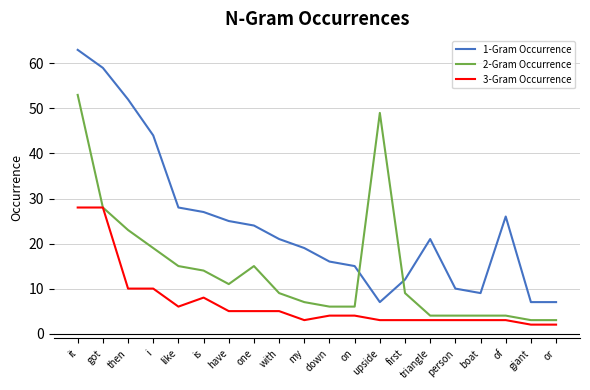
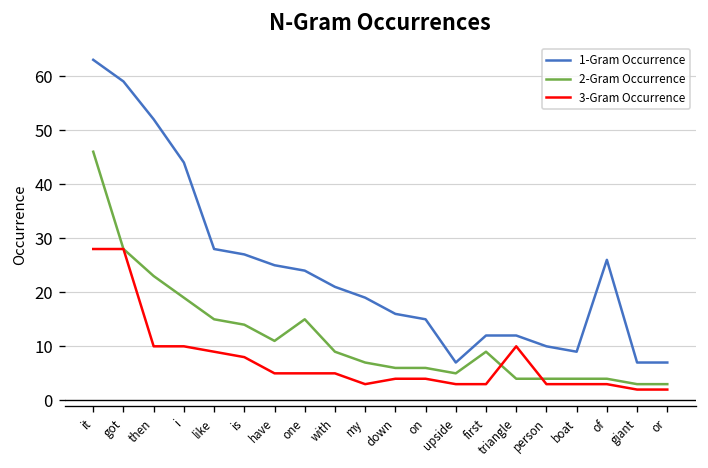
2-Gram Occurrence, it: 53 -> 46
3-Gram Occurrence, like: 6 -> 9
2-Gram Occurrence, upside: 49 -> 5
1-Gram Occurrence, triangle: 21 -> 12
3-Gram Occurrence, triangle: 3 -> 10
